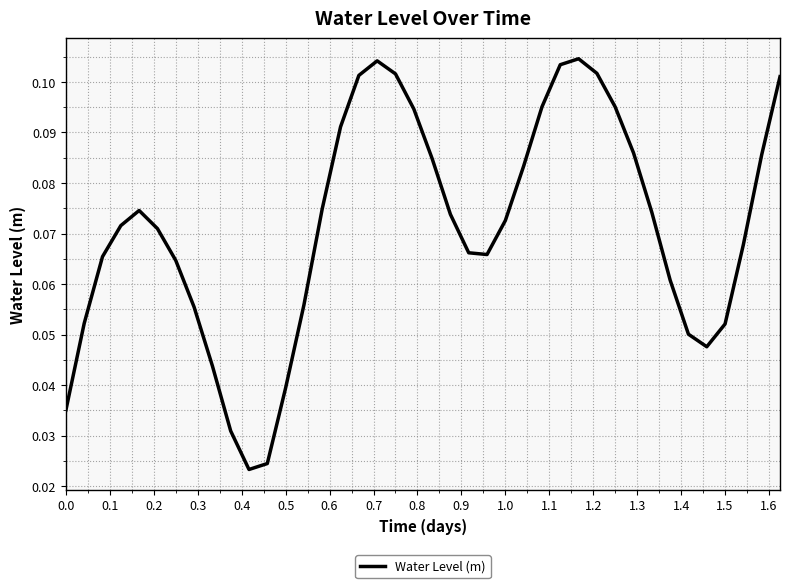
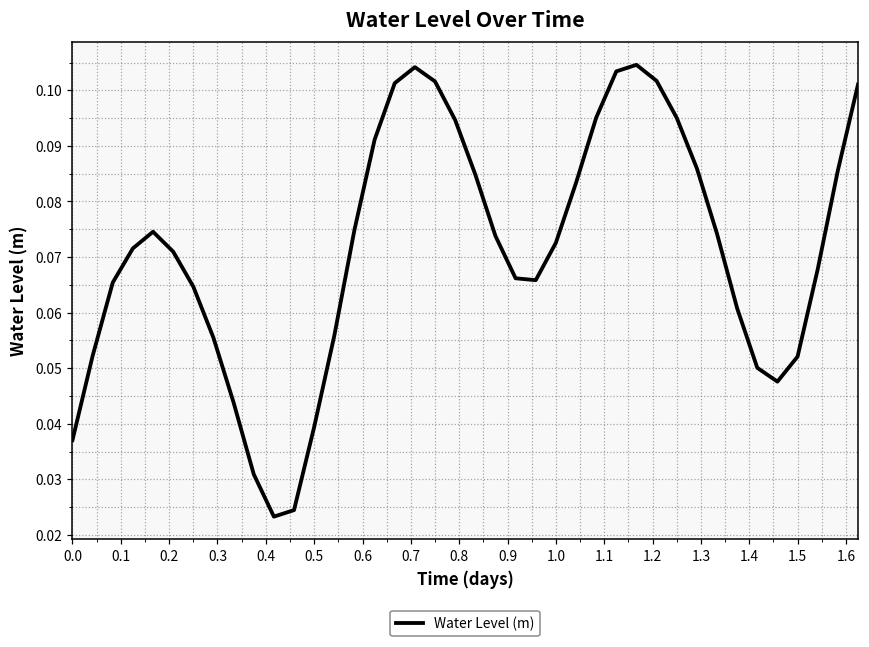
0.0: 0.035 -> 0.037
